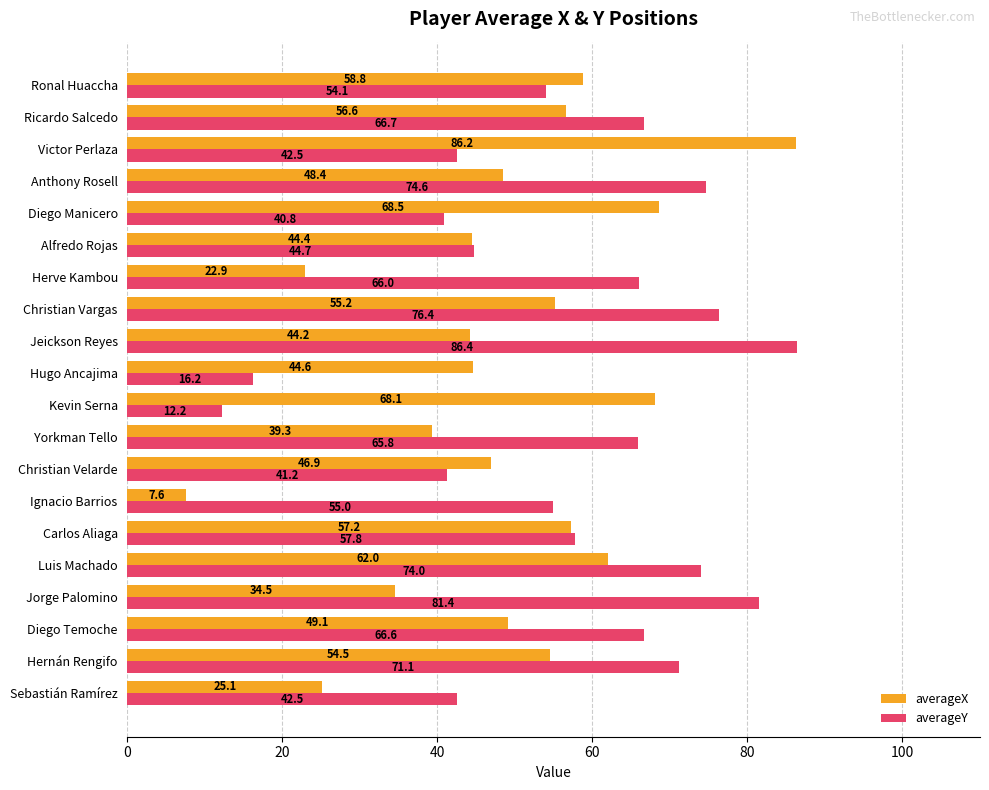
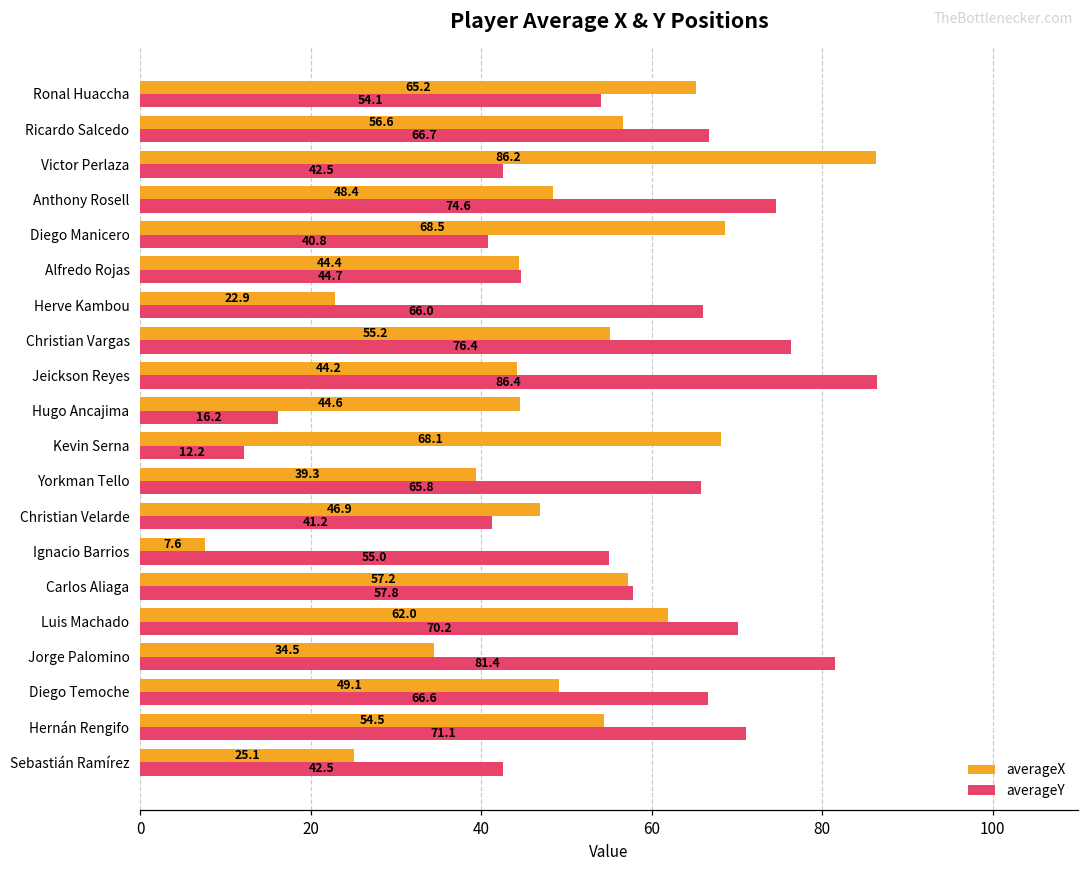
averageX, Ronal Huaccha: 58.8 -> 65.2
averageY, Luis Machado: 74.0 -> 70.2
